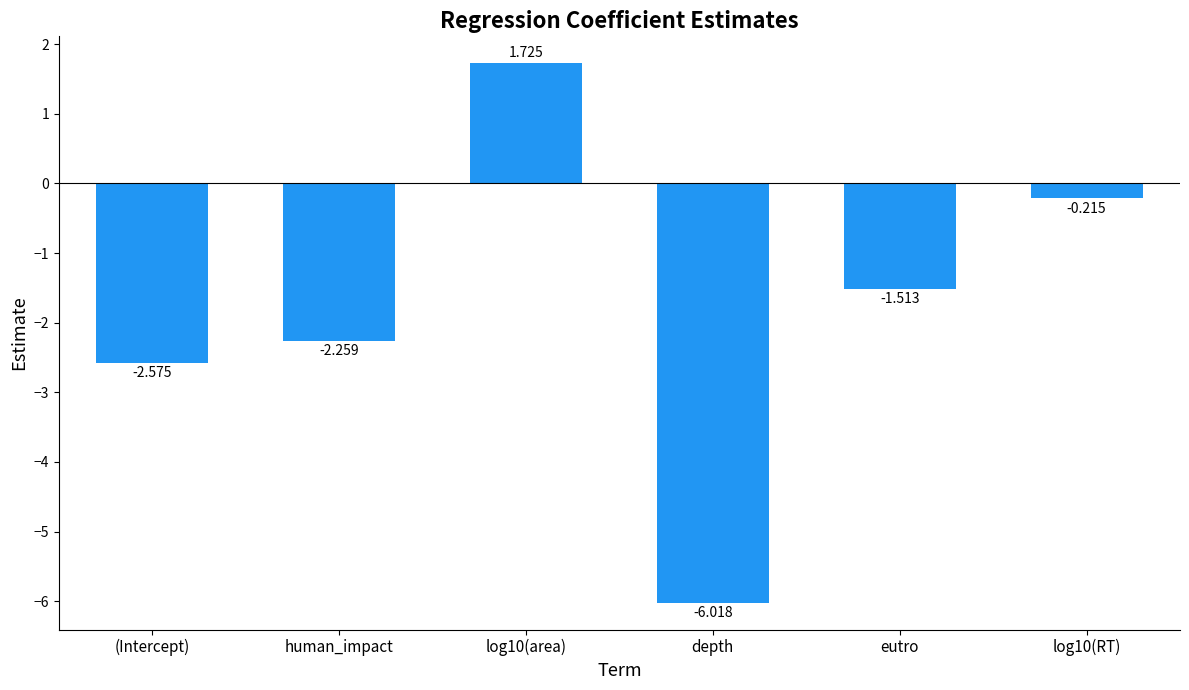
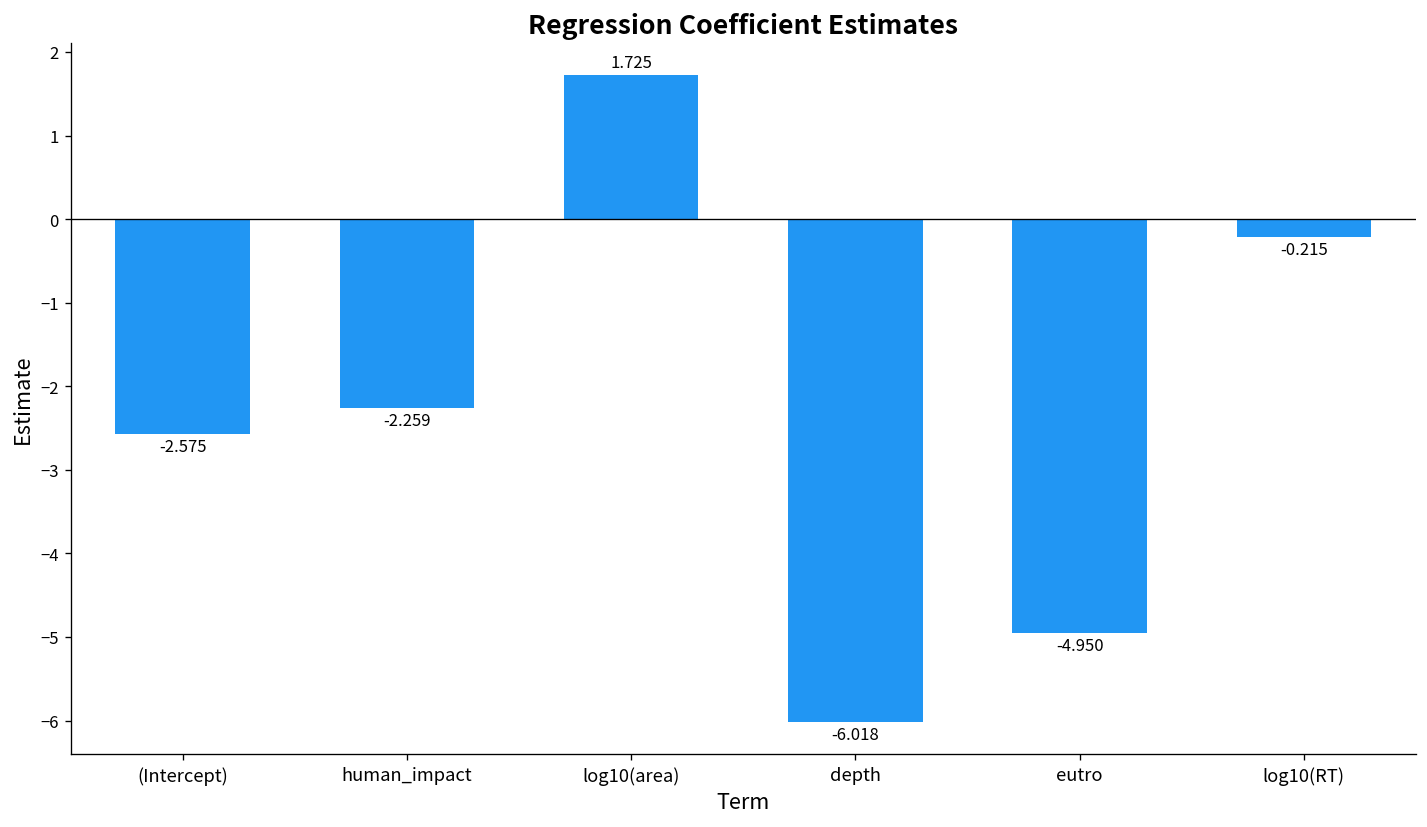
eutro: -1.513 -> -4.950
